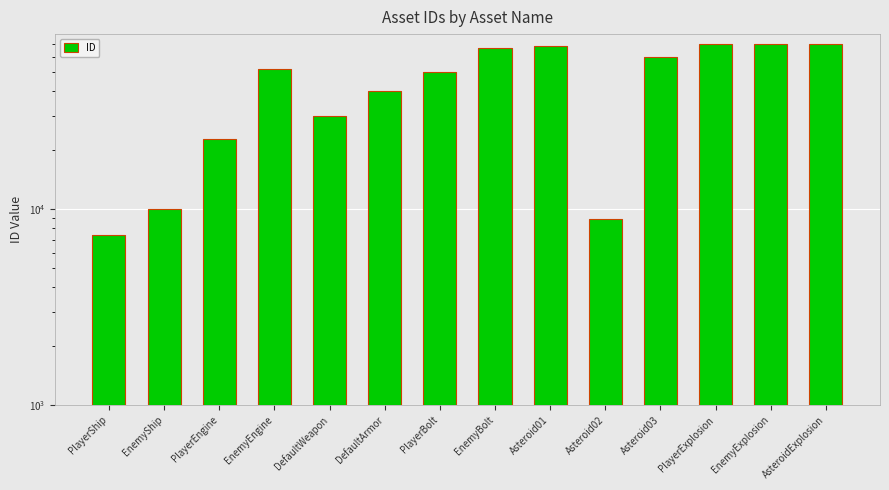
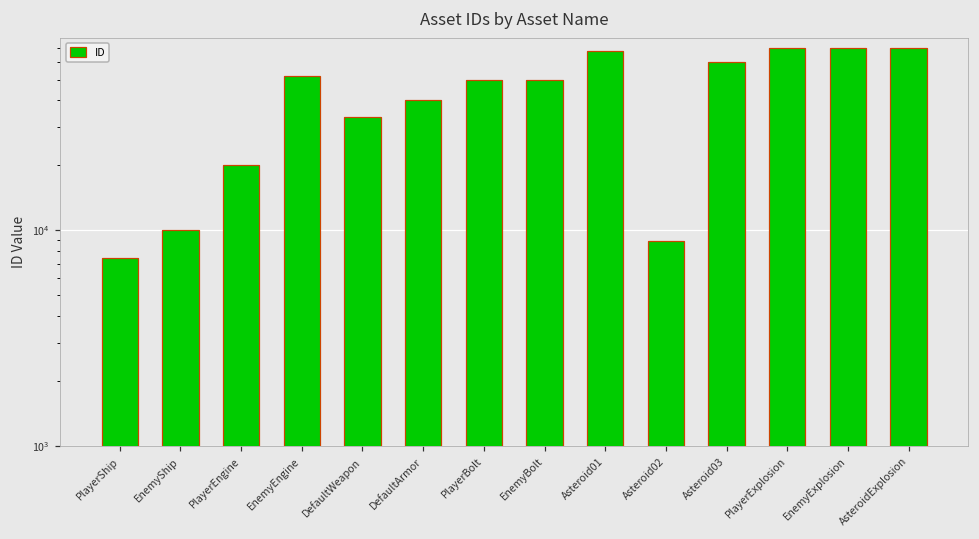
PlayerEngine: 23000 -> 20000
DefaultWeapon: 30000 -> 34000
EnemyBolt: 67000 -> 50000
